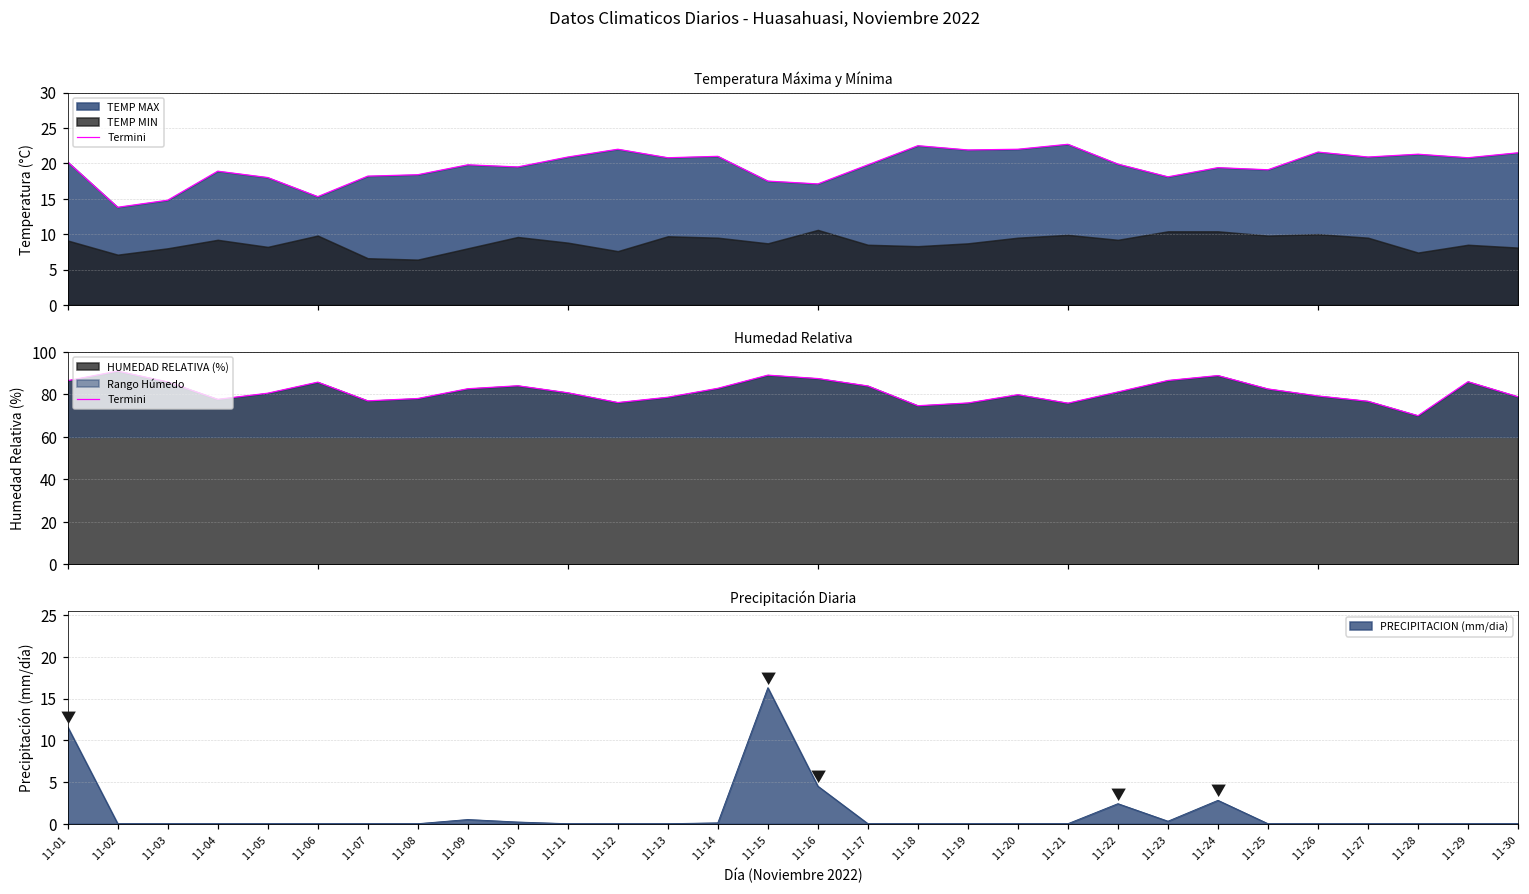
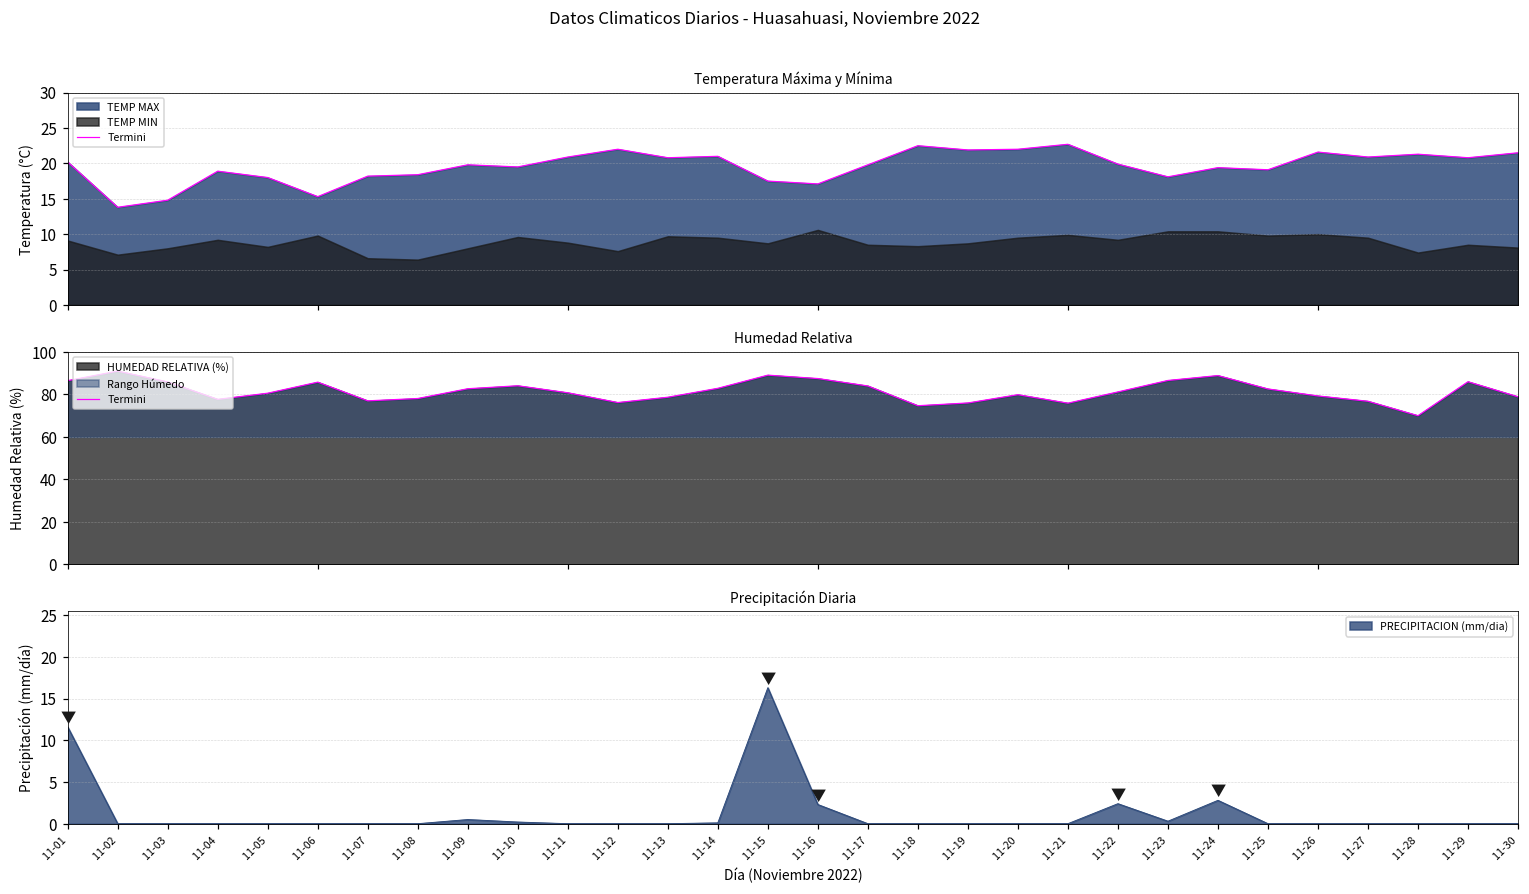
Precipitación Diaria, 11-16: 5 -> 2
